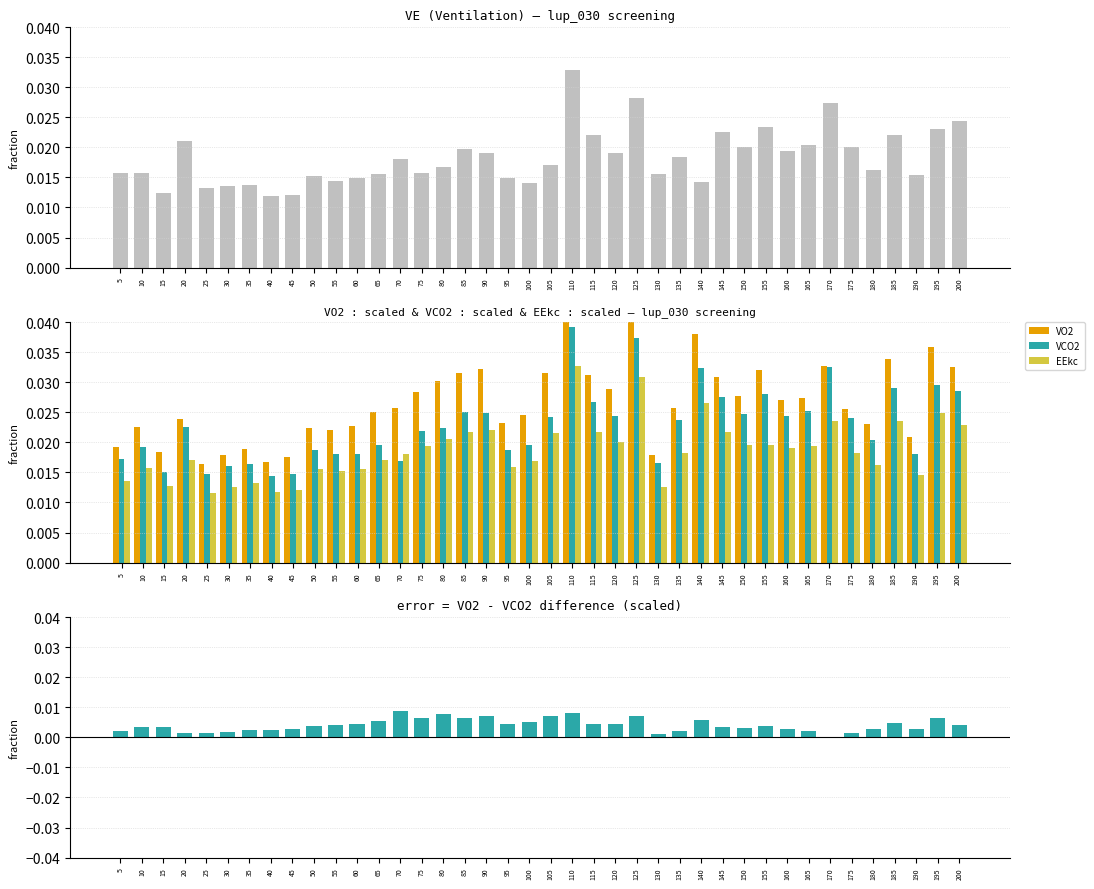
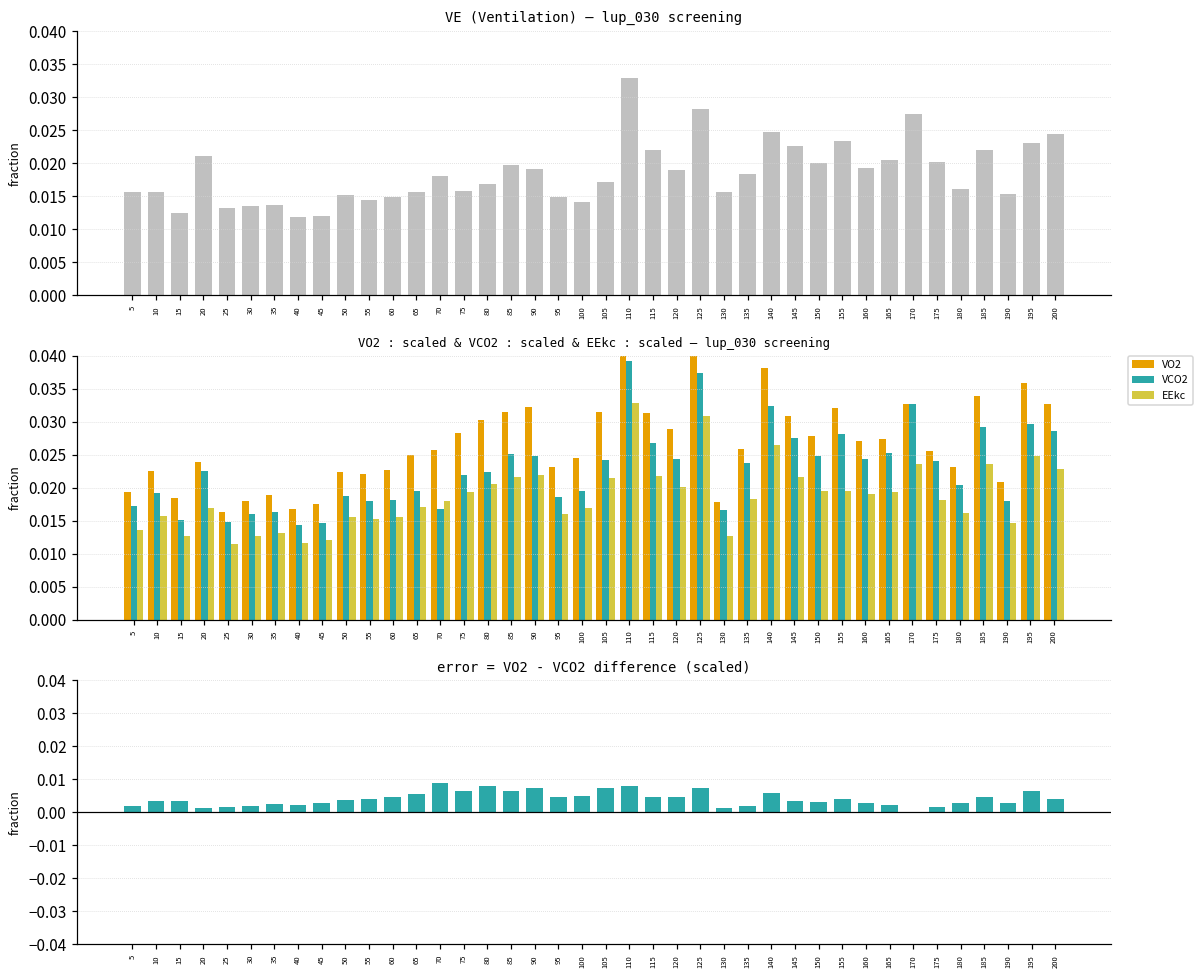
VE (Ventilation) – lup_030 screening, 140: 0.014 -> 0.025
